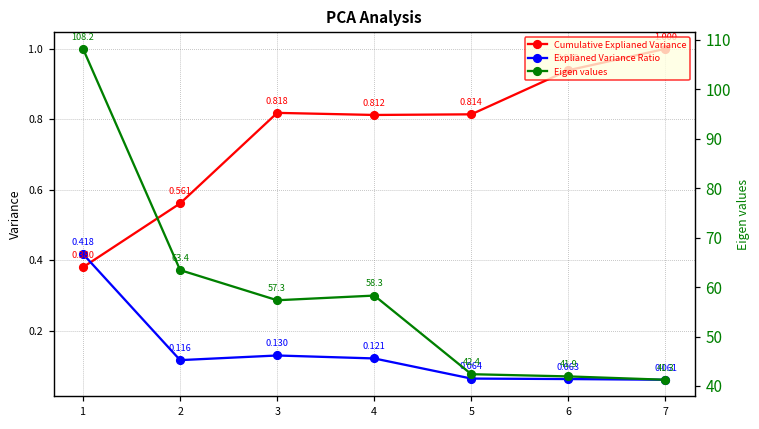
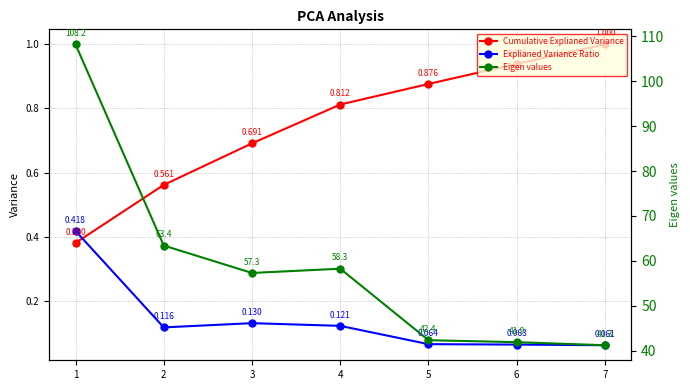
Cumulative Explianed Variance, 3: 0.818 -> 0.691
Cumulative Explianed Variance, 5: 0.814 -> 0.876
